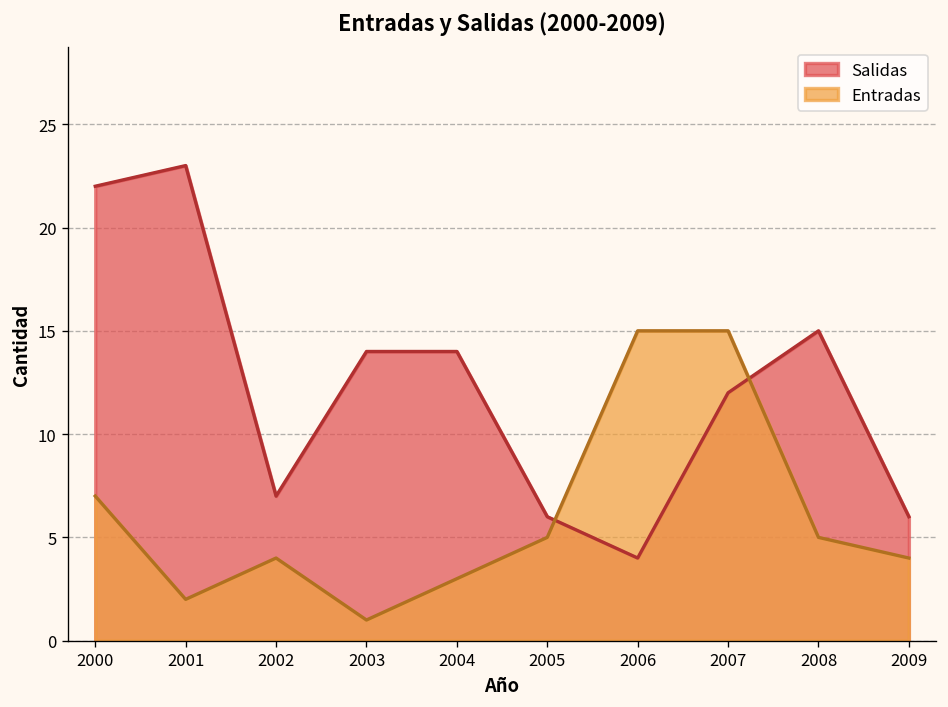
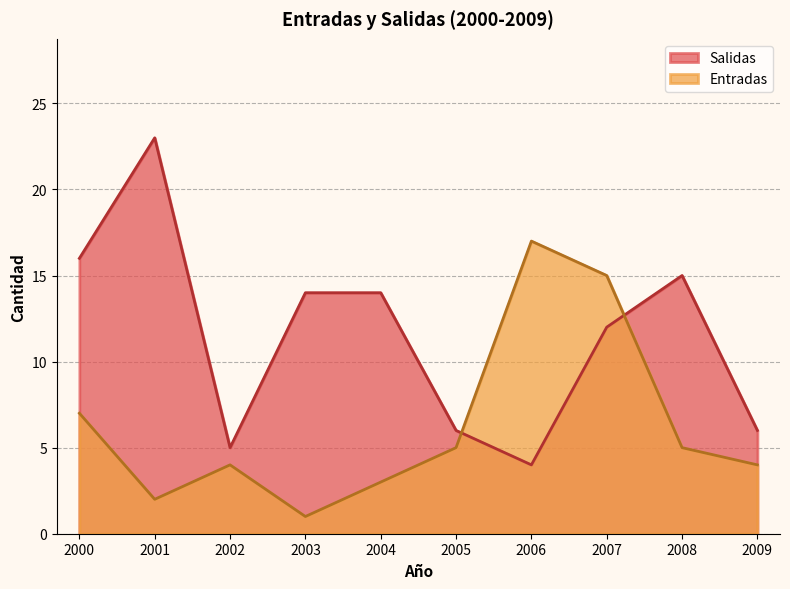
Salidas, 2000: 22 -> 16
Salidas, 2002: 7 -> 5
Entradas, 2006: 15 -> 17
